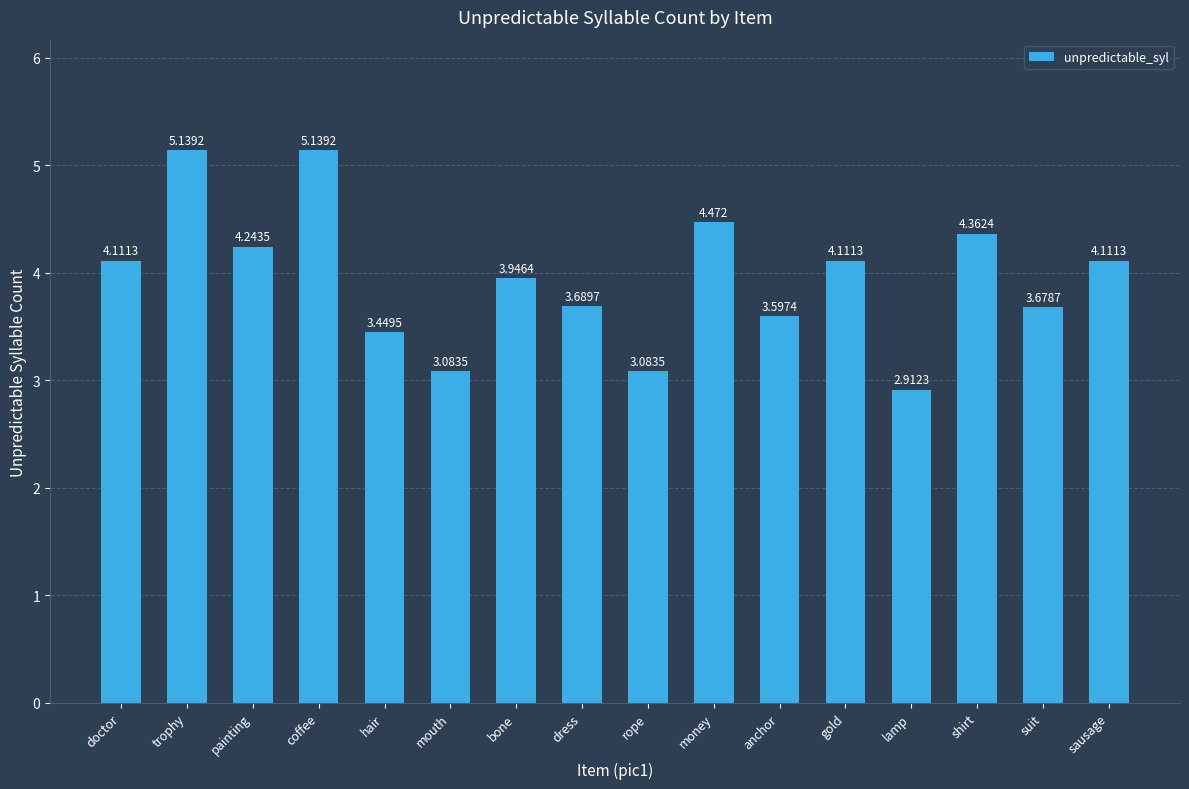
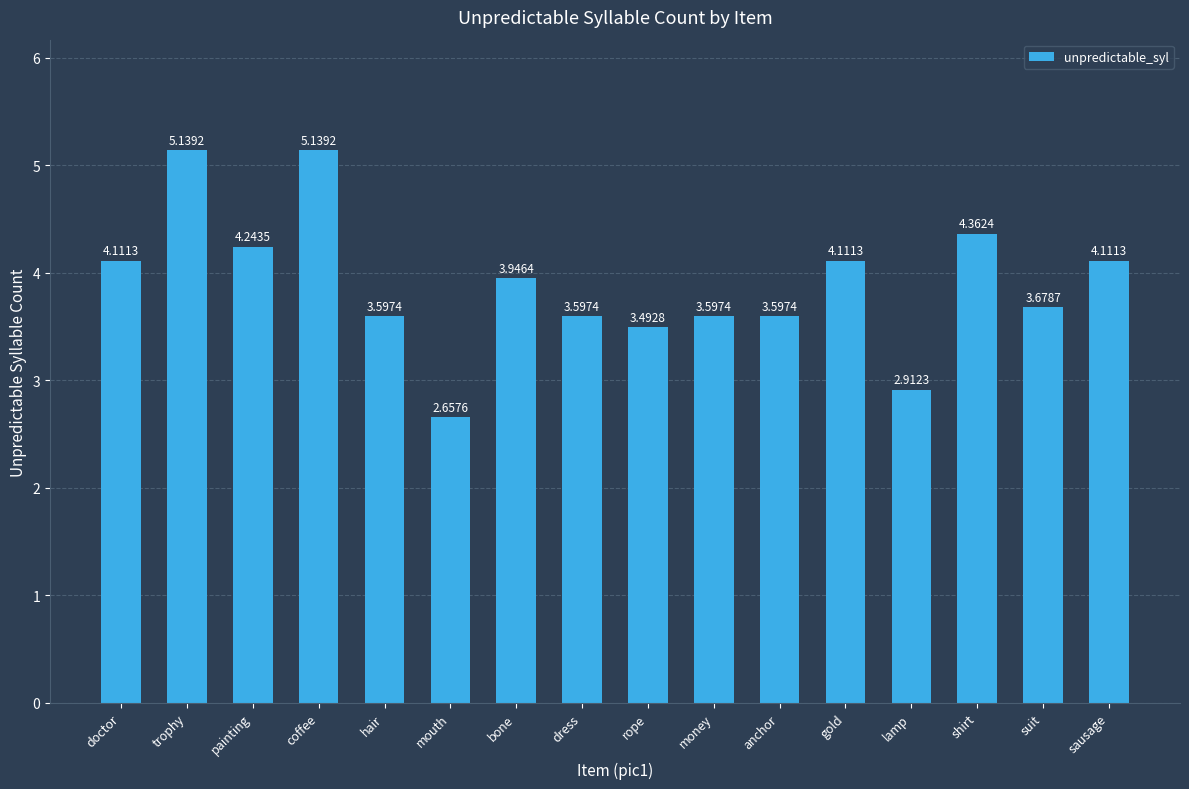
hair: 3.4495 -> 3.5974
mouth: 3.0835 -> 2.6576
dress: 3.6897 -> 3.5974
rope: 3.0835 -> 3.4928
money: 4.472 -> 3.5974
